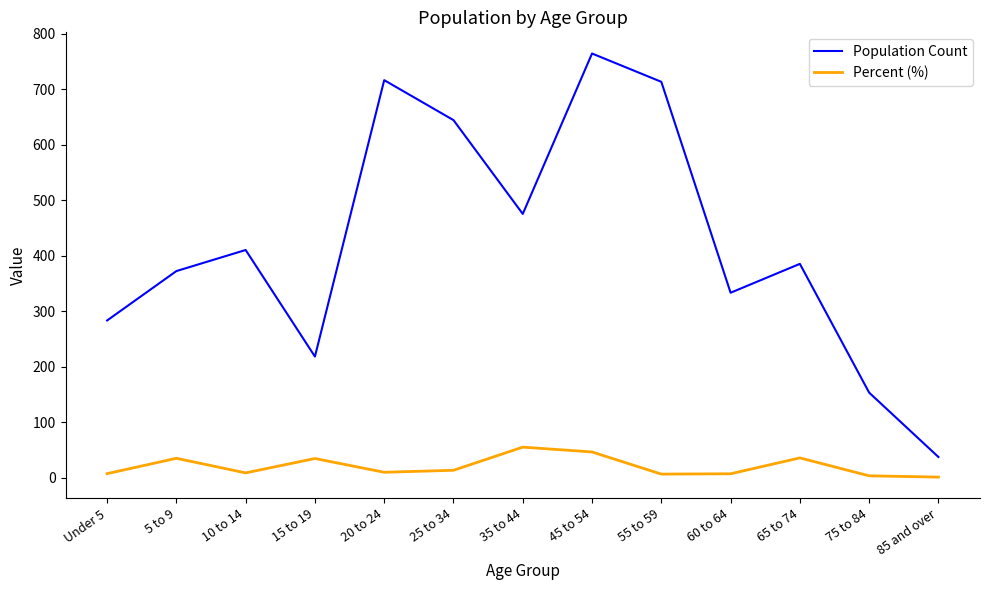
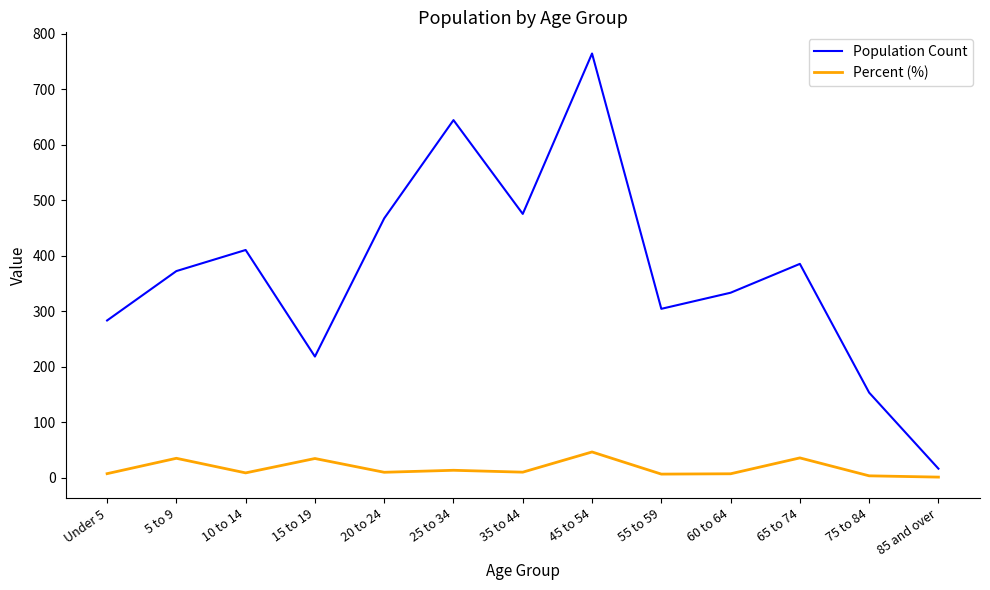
Population Count, 20 to 24: 720 -> 470
Percent (%), 35 to 44: 50 -> 10
Population Count, 55 to 59: 710 -> 300
Population Count, 85 and over: 40 -> 20
